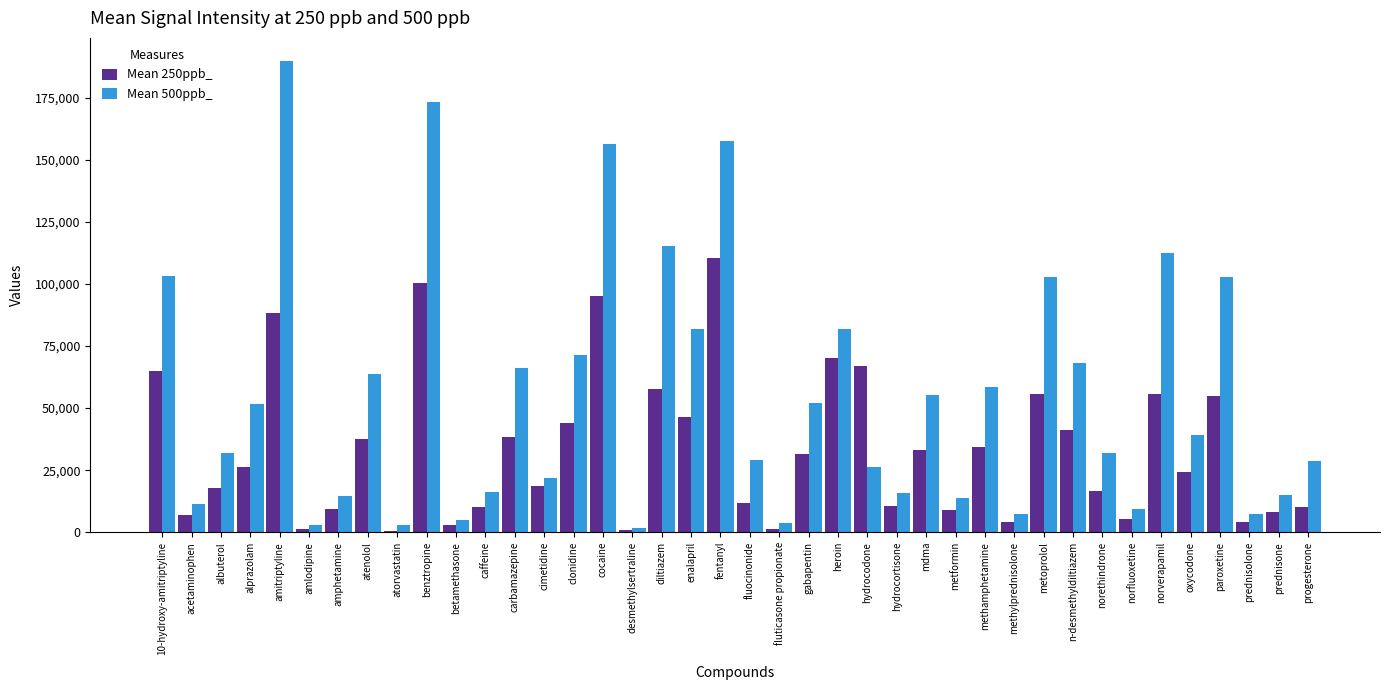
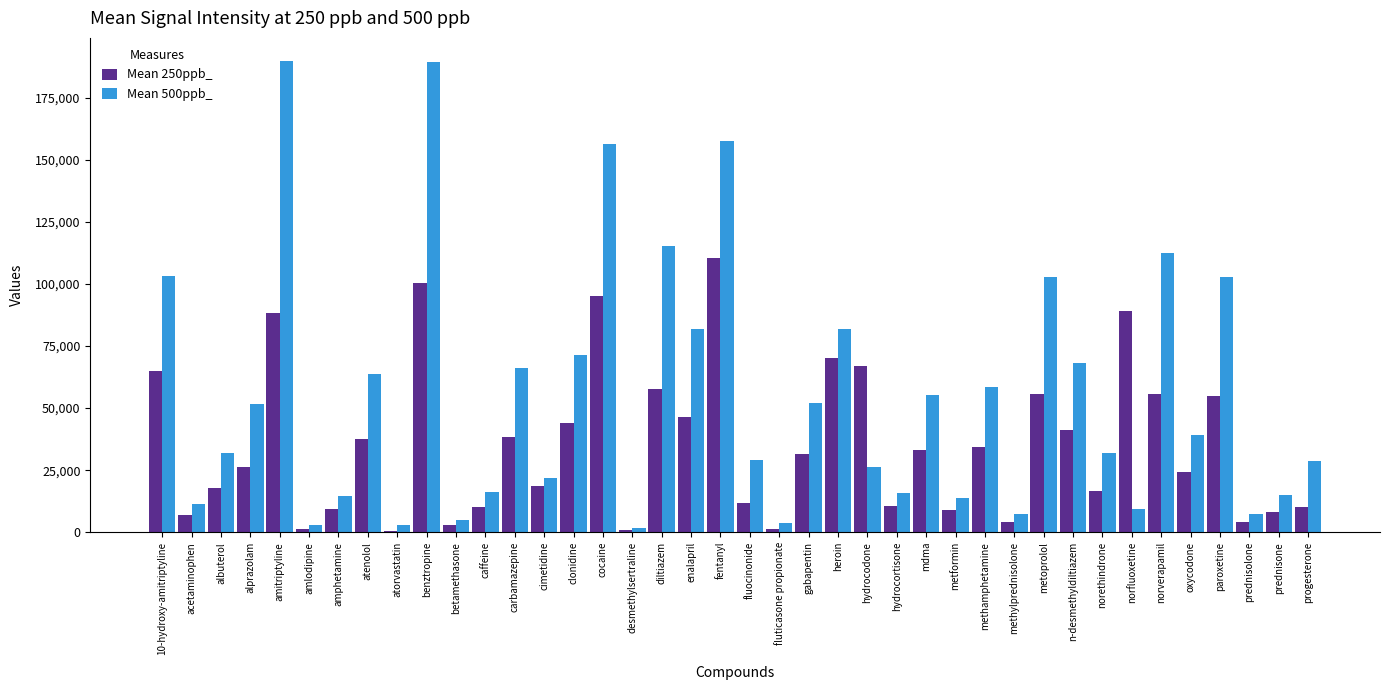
Mean 500ppb_, benztropine: 173,000 -> 190,000
Mean 250ppb_, norfluoxetine: 5,000 -> 89,000
